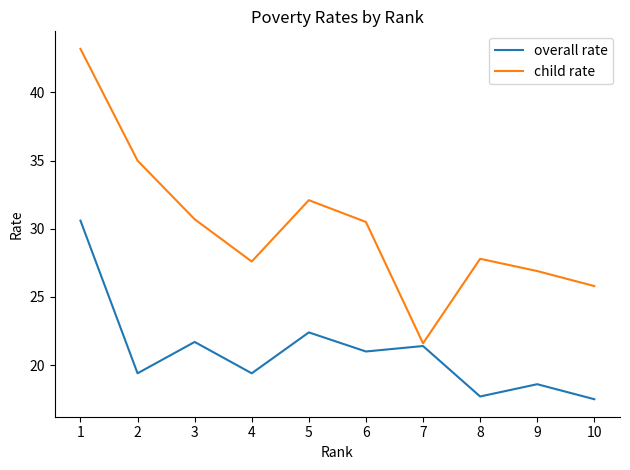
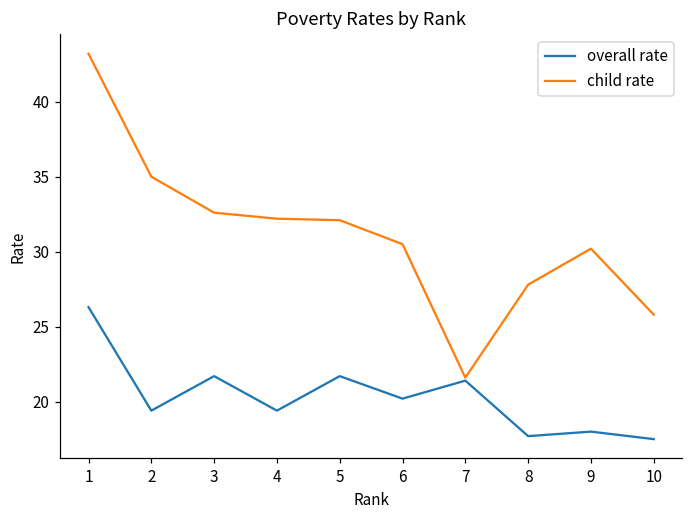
overall rate, 1: 30.6 -> 26.3
child rate, 3: 30.7 -> 32.6
child rate, 4: 27.6 -> 32.2
overall rate, 5: 22.4 -> 21.7
overall rate, 6: 21.0 -> 20.2
overall rate, 9: 18.6 -> 18.0
child rate, 9: 26.9 -> 30.2
